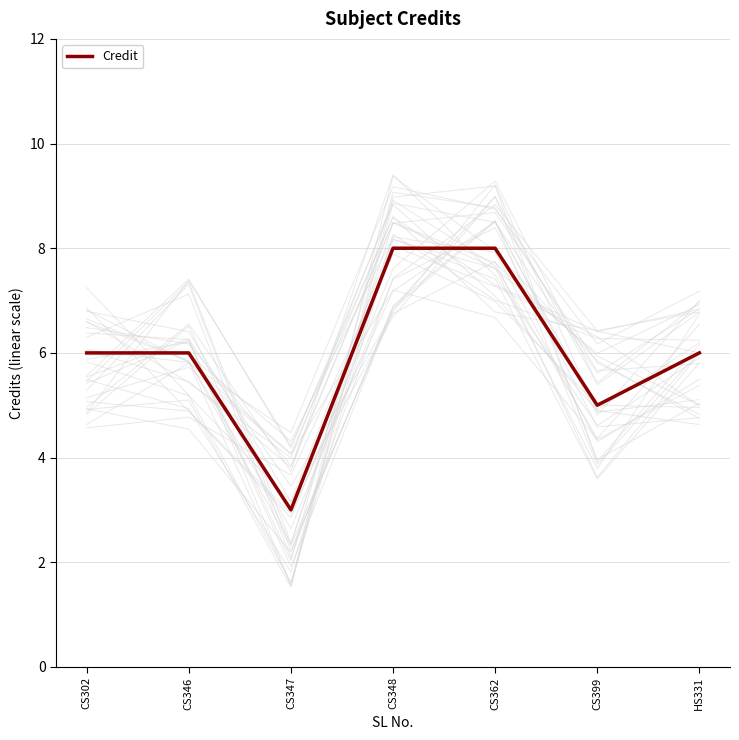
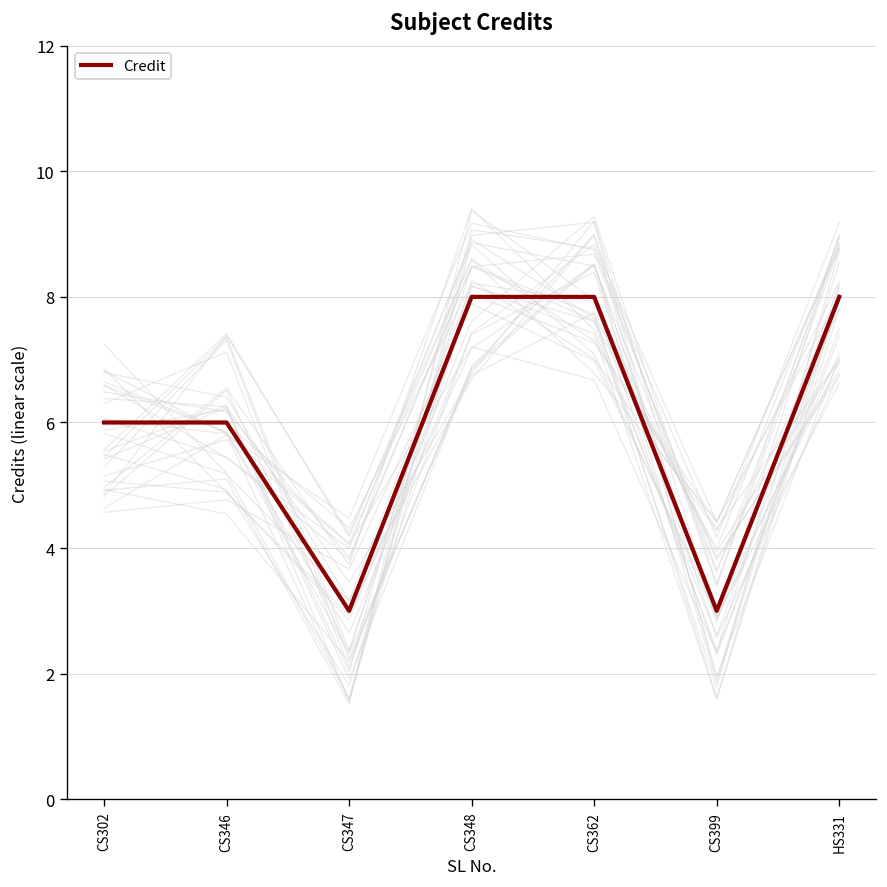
Credit, CS399: 5 -> 3
Credit, HS331: 6 -> 8
